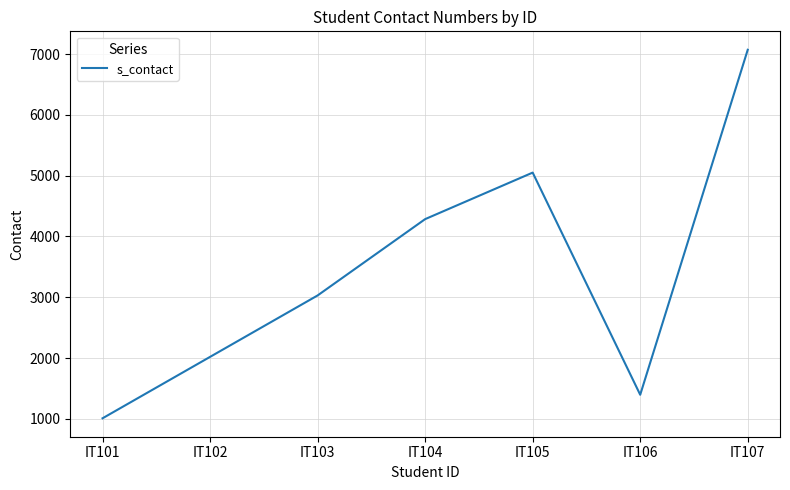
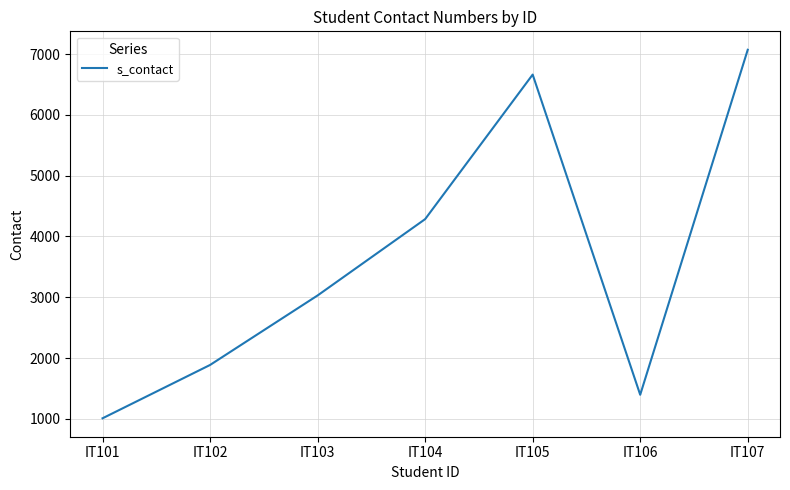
IT102: 2000 -> 1900
IT105: 5100 -> 6700
